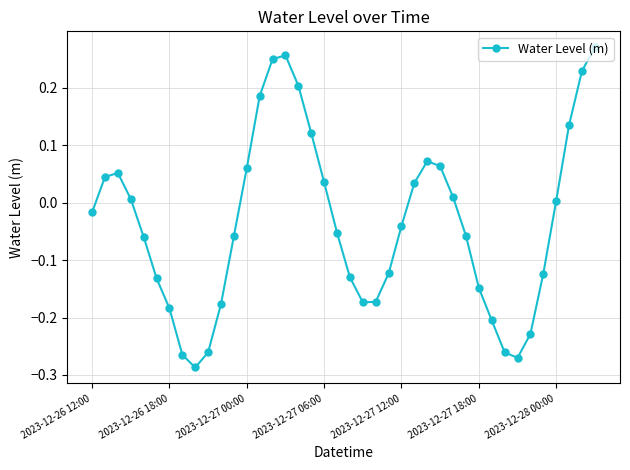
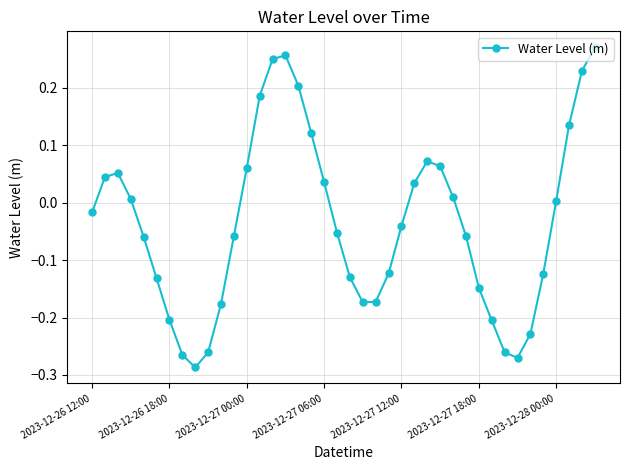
2023-12-26 18:00: -0.18 -> -0.20
